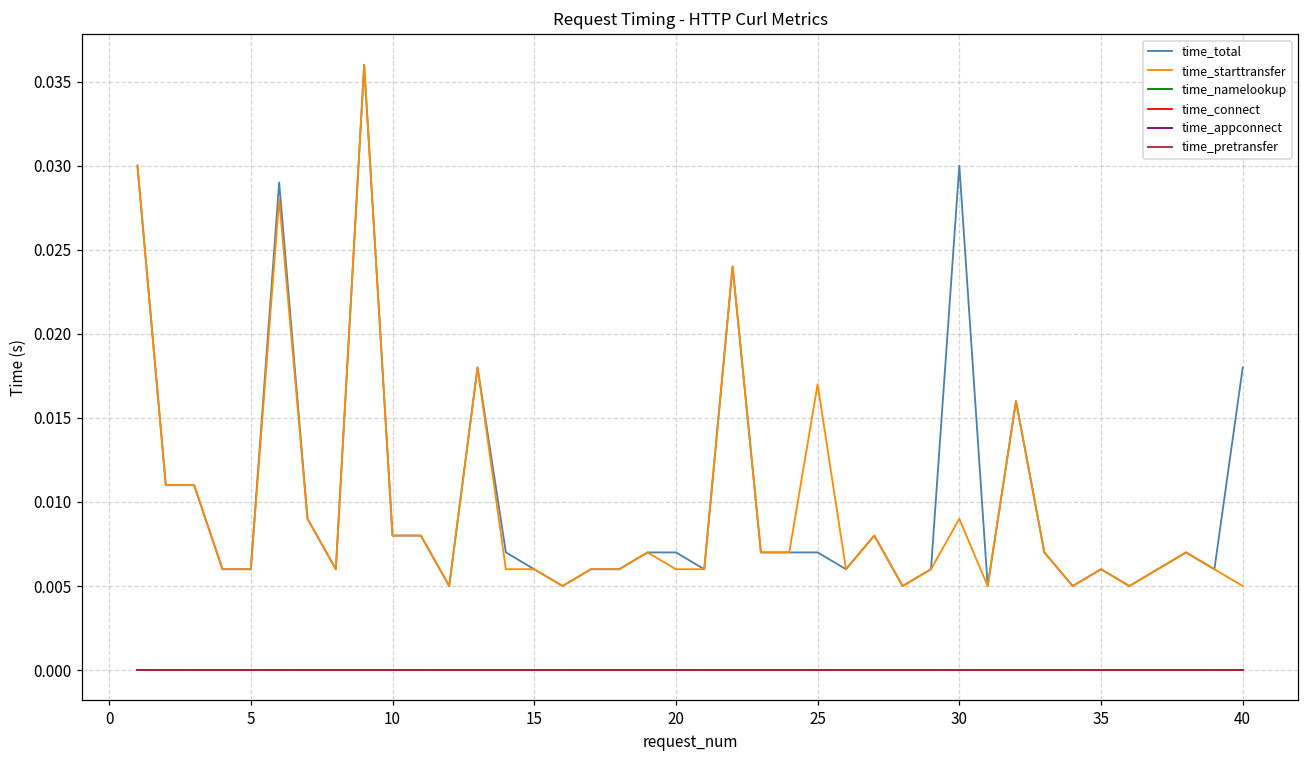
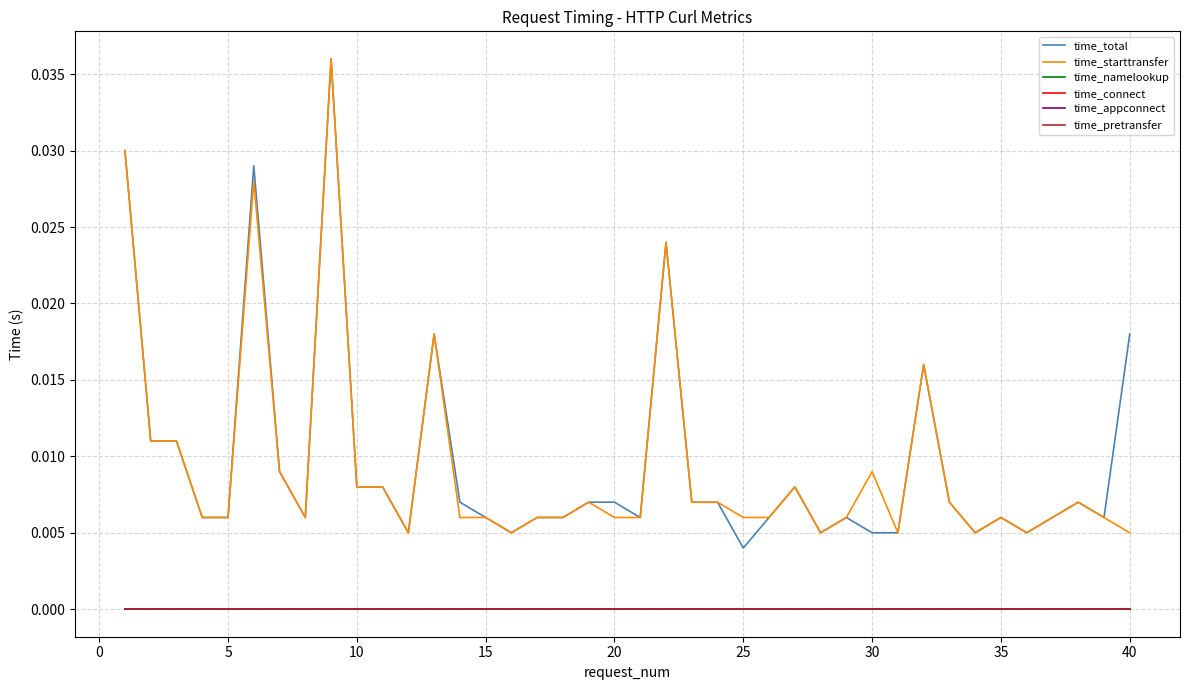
time_total, 25: 0.007 -> 0.004
time_starttransfer, 25: 0.017 -> 0.006
time_total, 30: 0.030 -> 0.005
